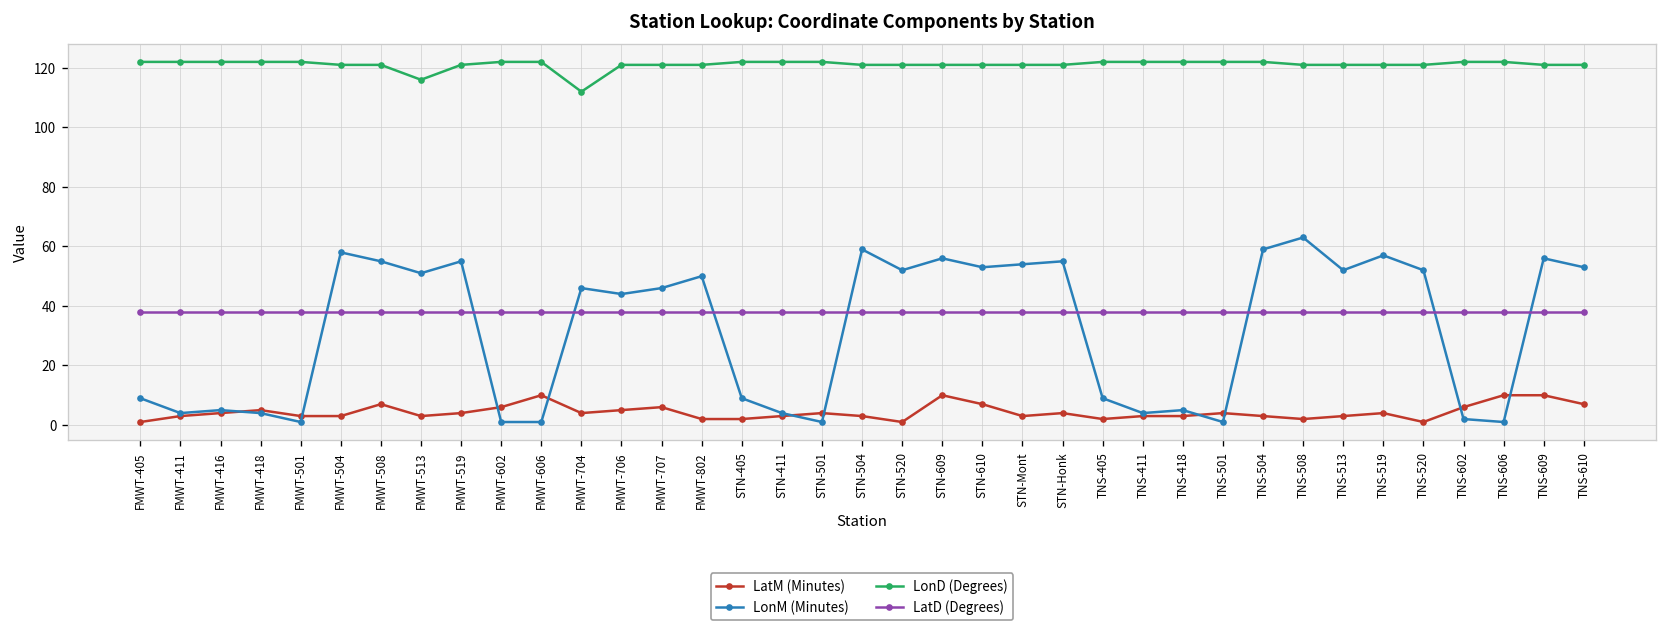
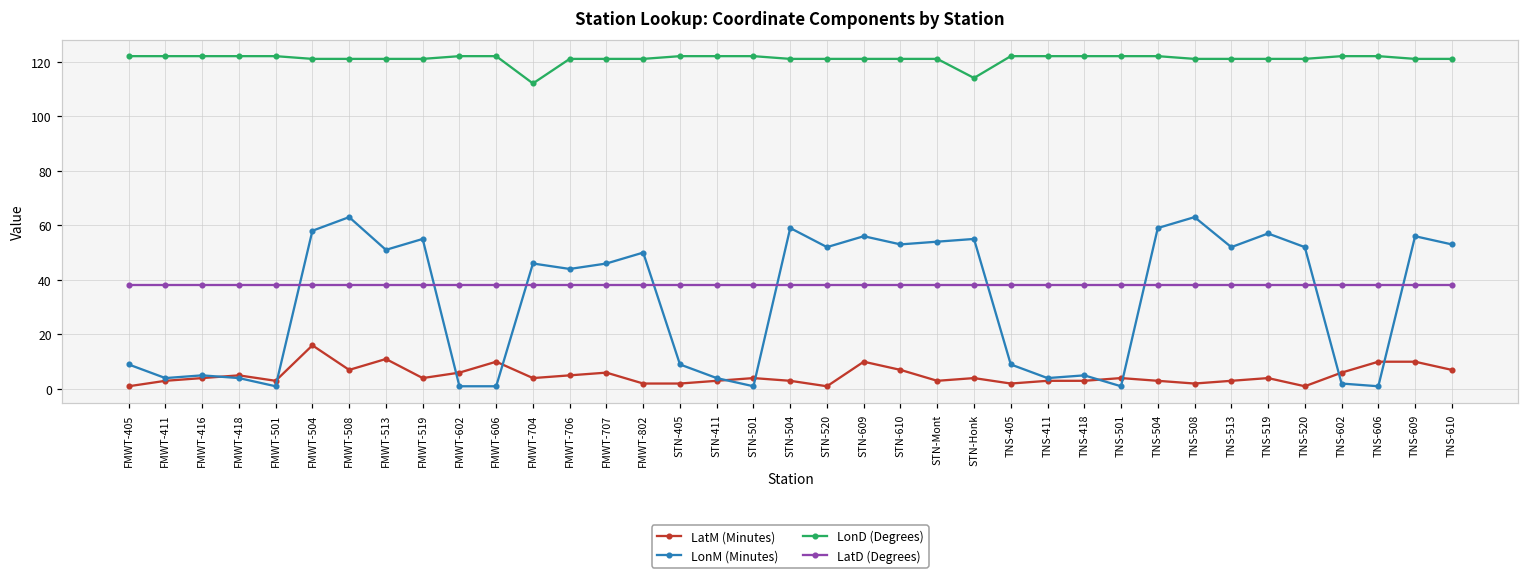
LatM (Minutes), FMWT-504: 3 -> 16
LonM (Minutes), FMWT-508: 55 -> 63
LatM (Minutes), FMWT-513: 3 -> 11
LonD (Degrees), FMWT-513: 116 -> 121
LonD (Degrees), STN-Honk: 121 -> 114
